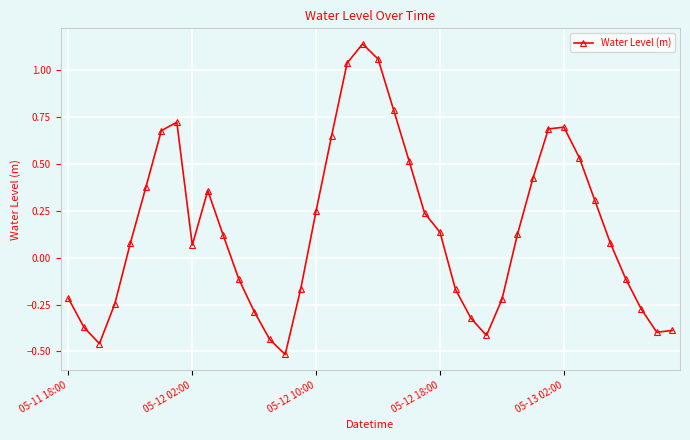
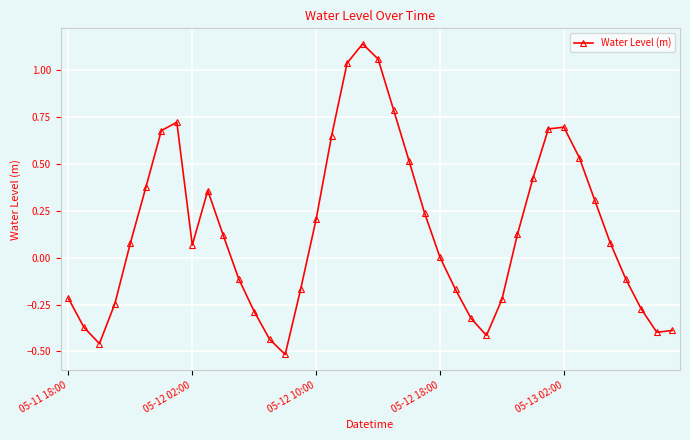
05-12 10:00: 0.25 -> 0.21
05-12 18:00: 0.14 -> 0.00
